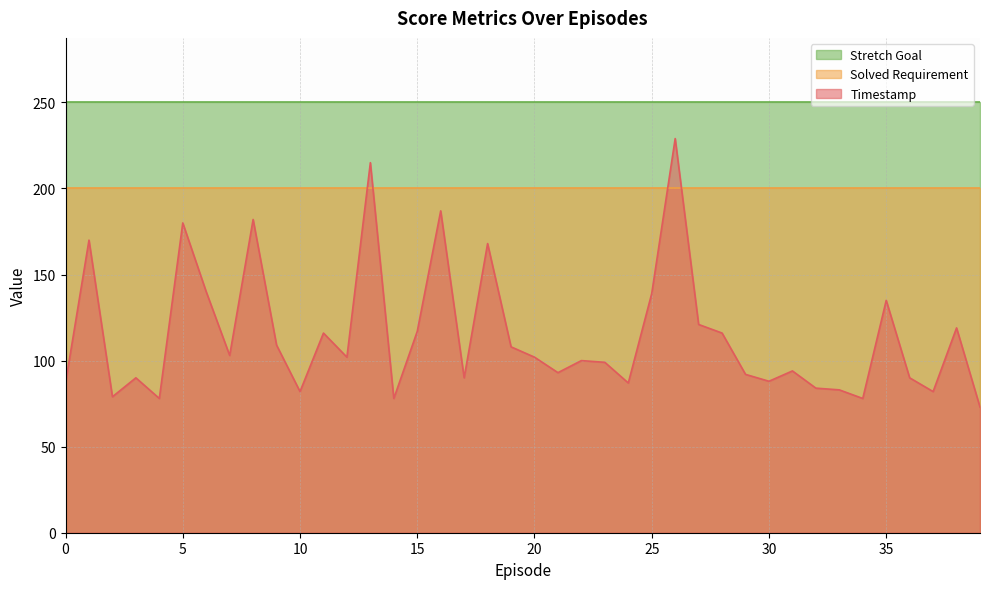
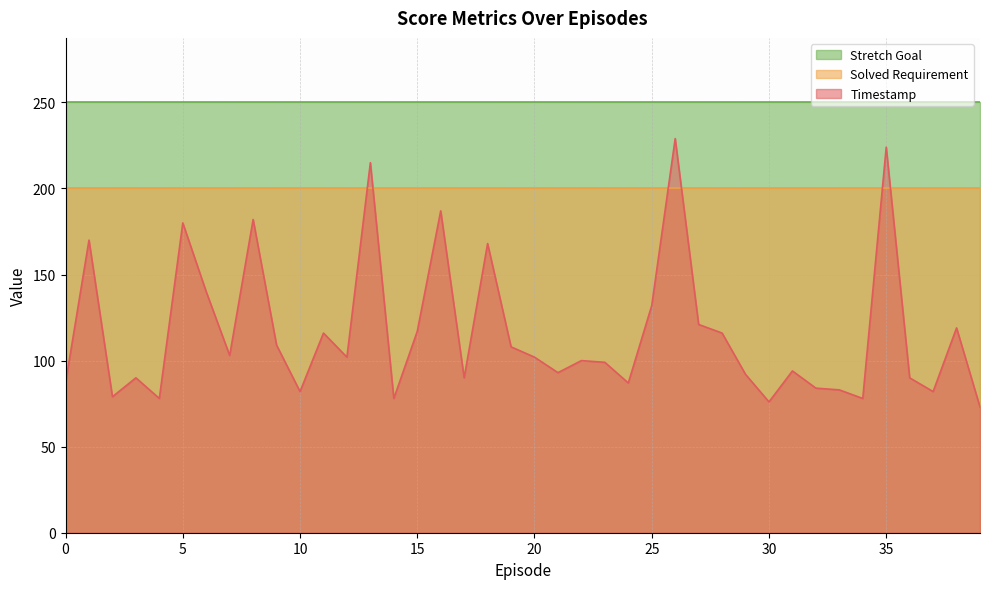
Timestamp, 25: 139 -> 132
Timestamp, 30: 88 -> 76
Timestamp, 35: 135 -> 224
